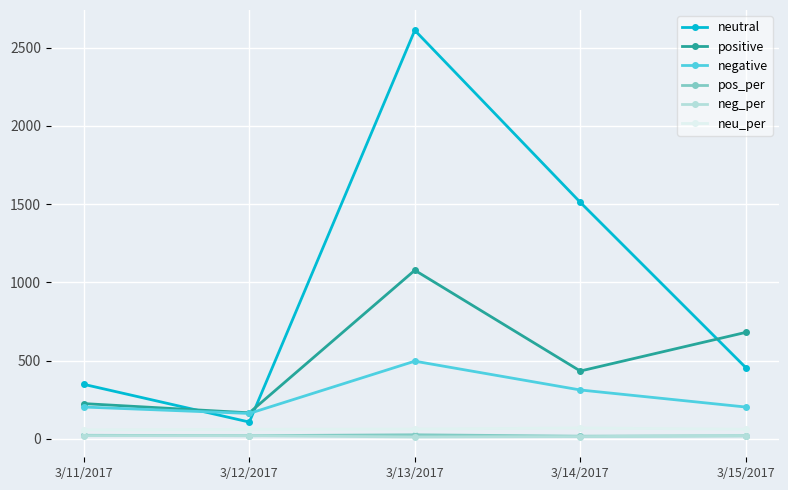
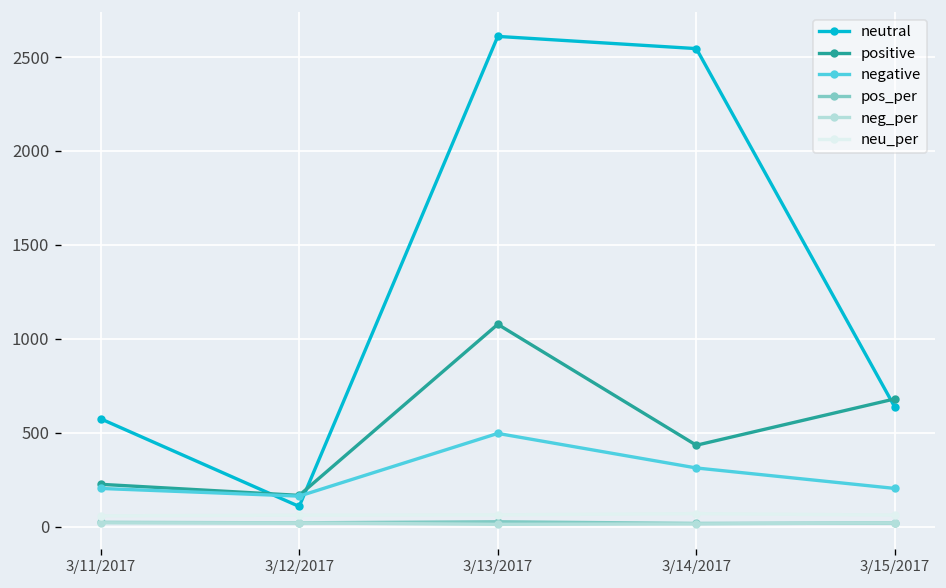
neutral, 3/11/2017: 350 -> 570
neutral, 3/14/2017: 1510 -> 2550
neutral, 3/15/2017: 460 -> 640
